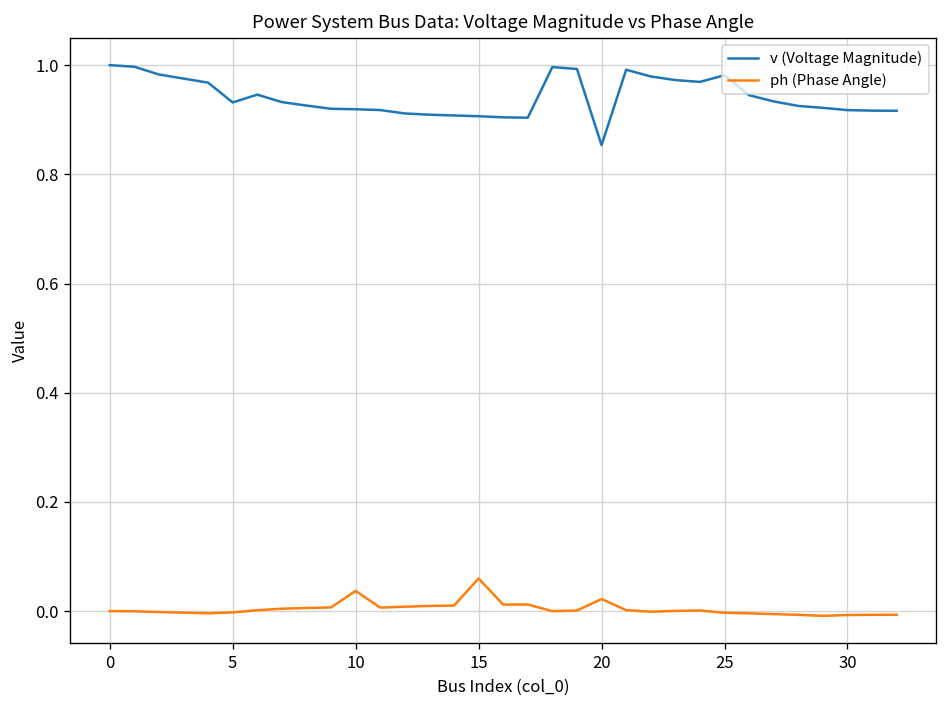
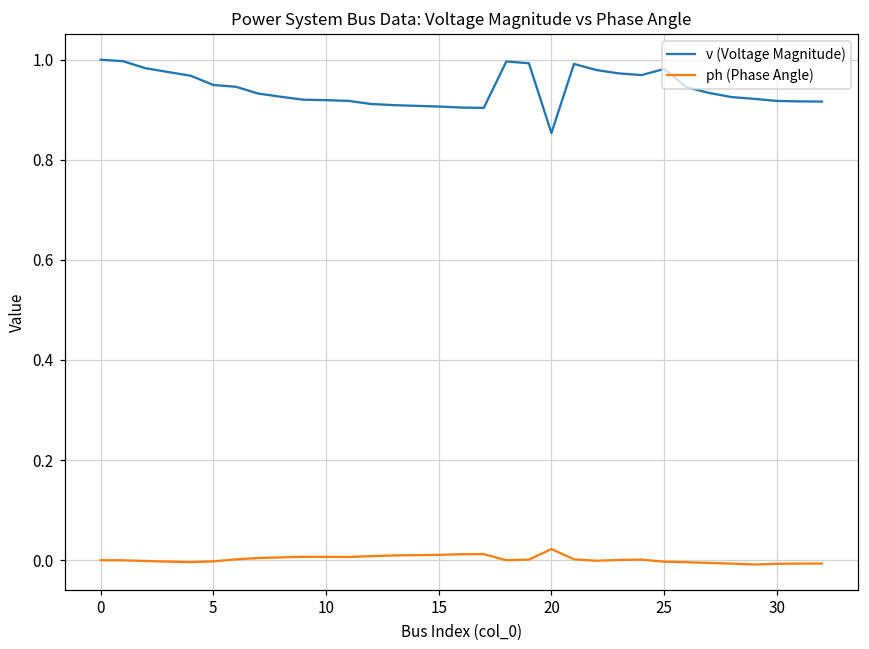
v (Voltage Magnitude), 5: 0.93 -> 0.95
ph (Phase Angle), 10: 0.04 -> 0.01
ph (Phase Angle), 15: 0.06 -> 0.01
